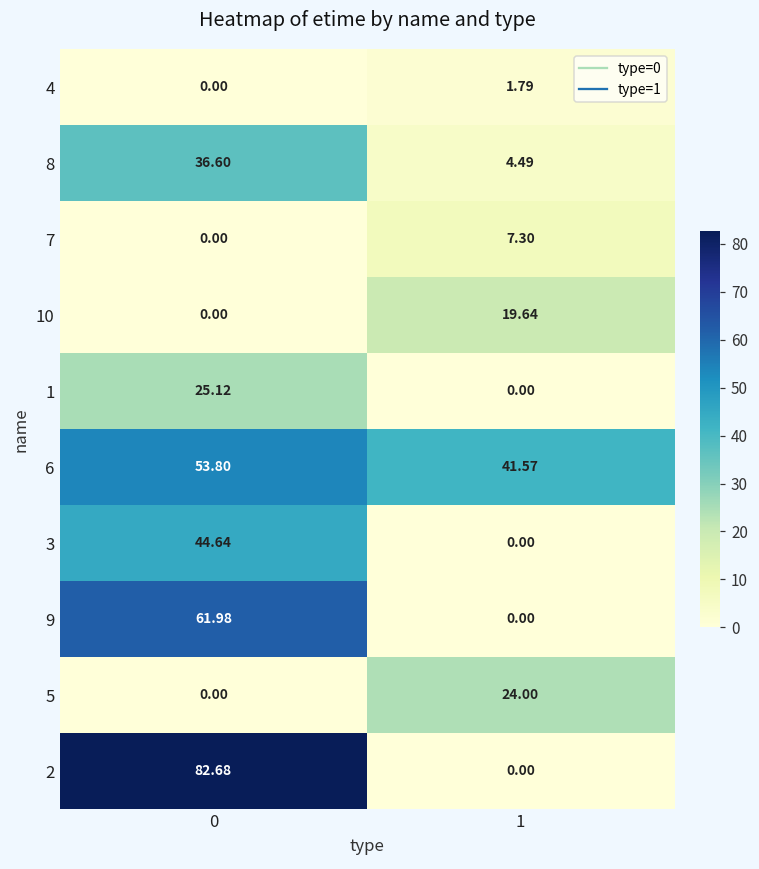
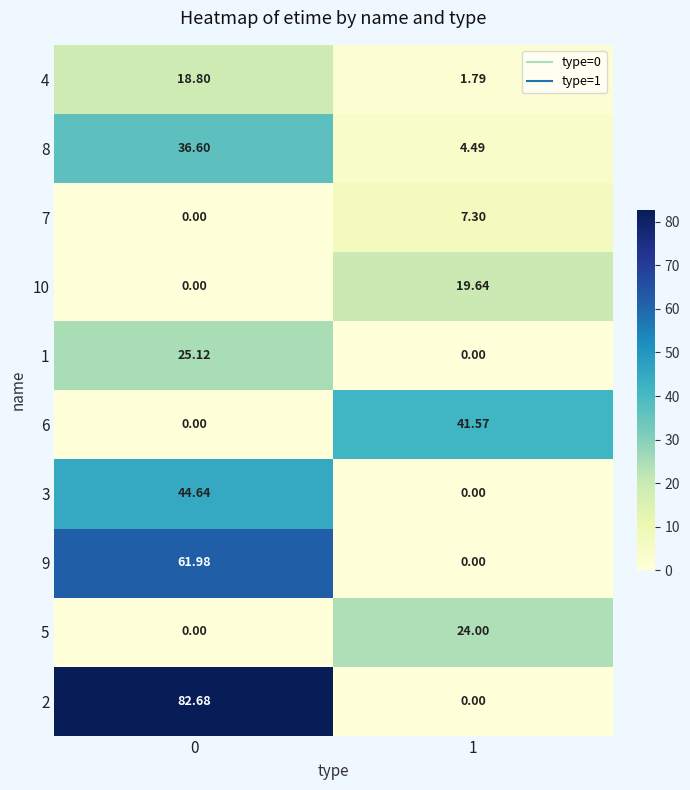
4, 0: 0.00 -> 18.80
6, 0: 53.80 -> 0.00
